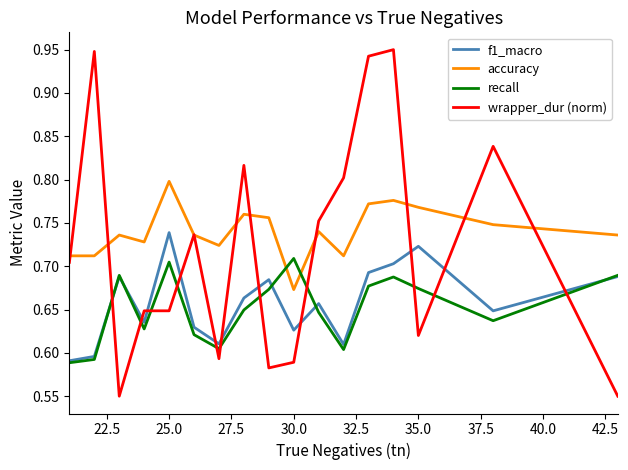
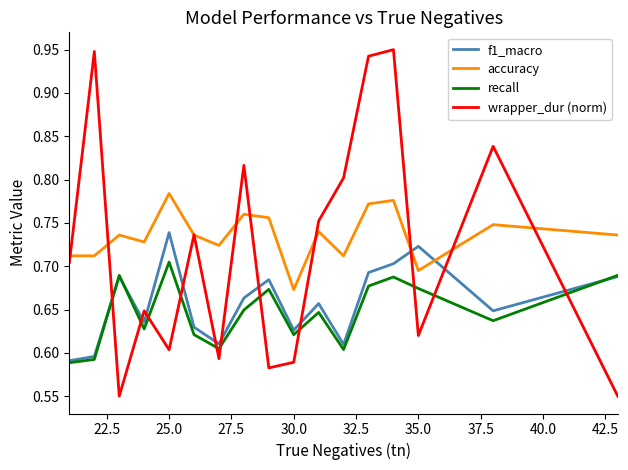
accuracy, 25.0: 0.80 -> 0.78
wrapper_dur (norm), 25.0: 0.65 -> 0.60
recall, 30.0: 0.71 -> 0.62
accuracy, 35.0: 0.77 -> 0.70
